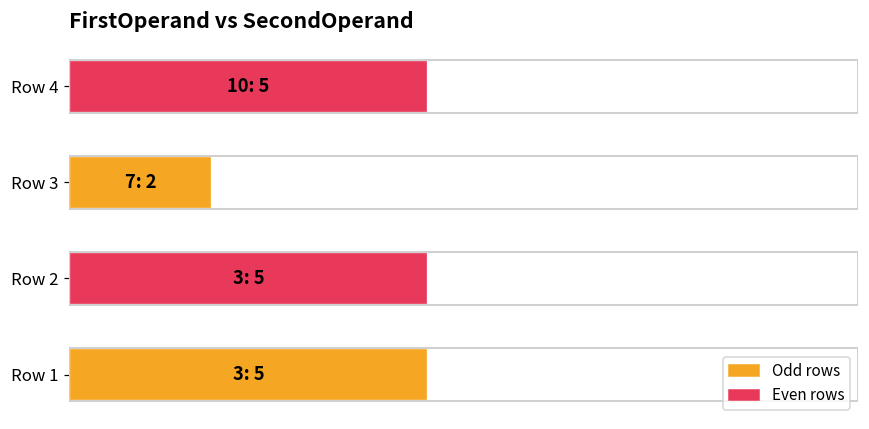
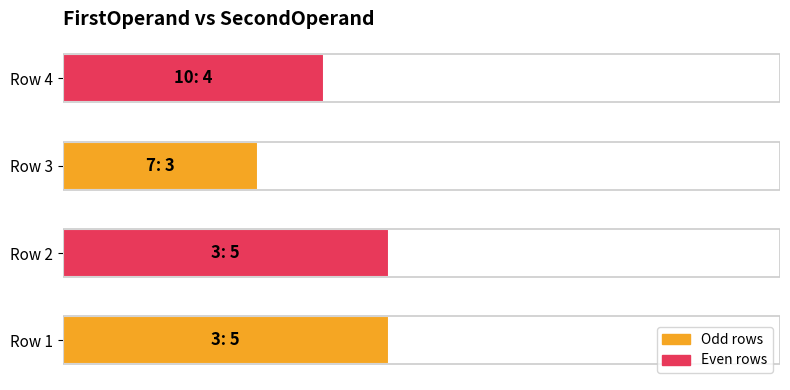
Row 4: 5 -> 4
Row 3: 2 -> 3
